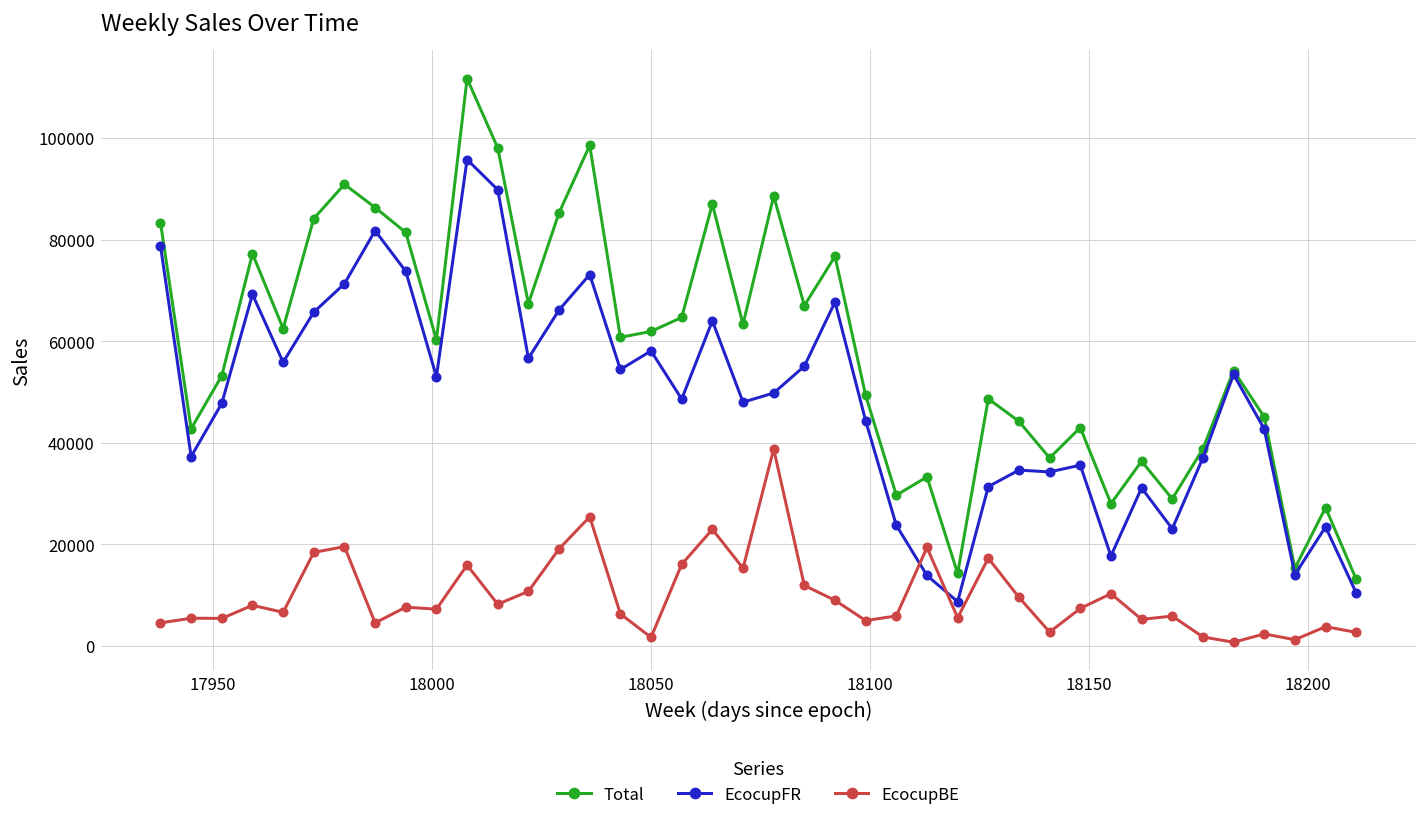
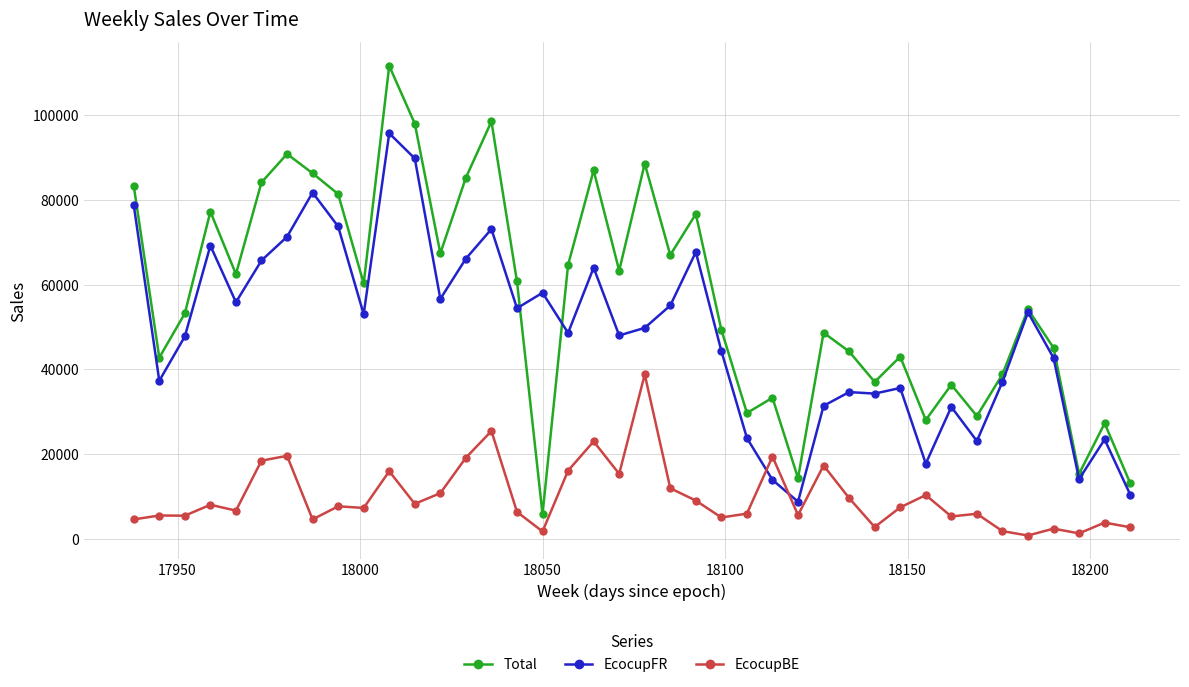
Total, 18050: 62000 -> 6000
